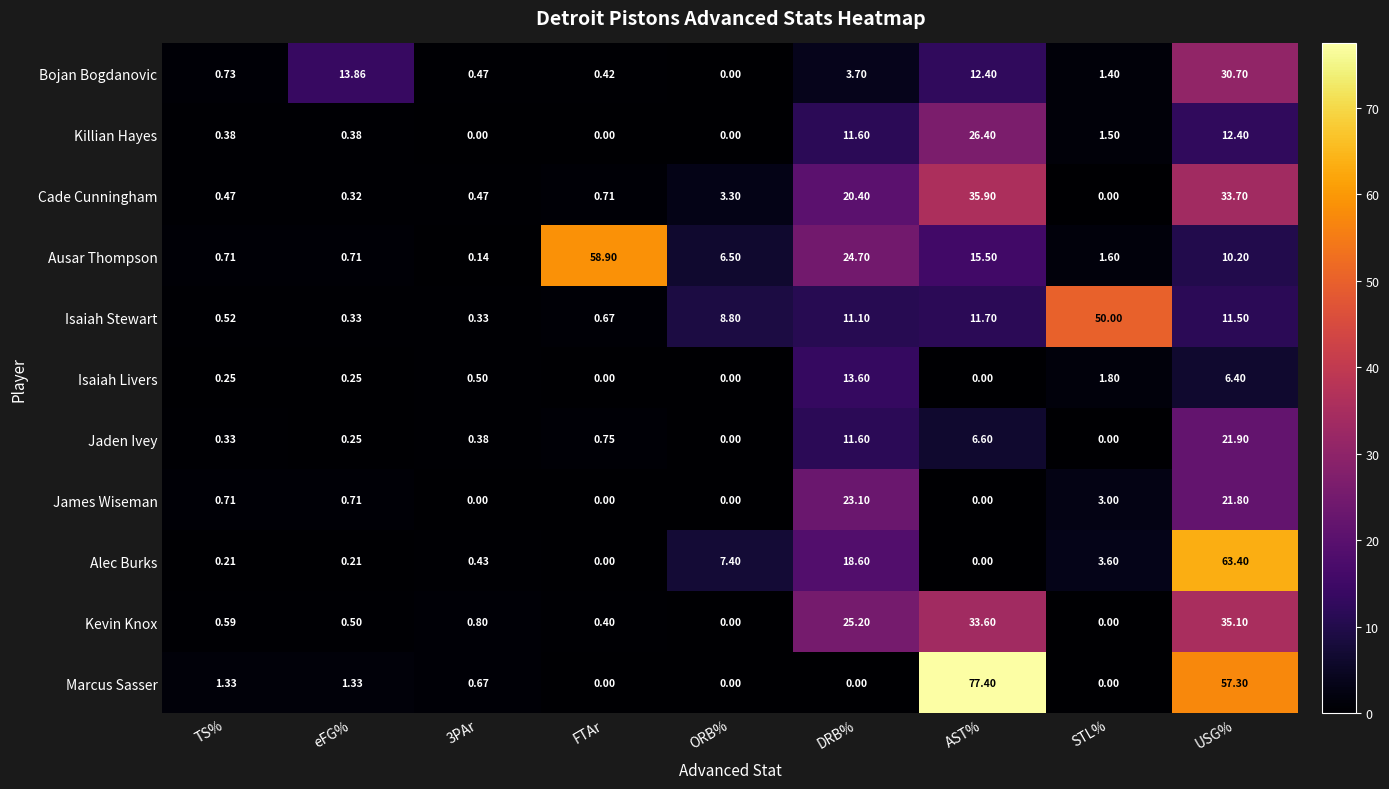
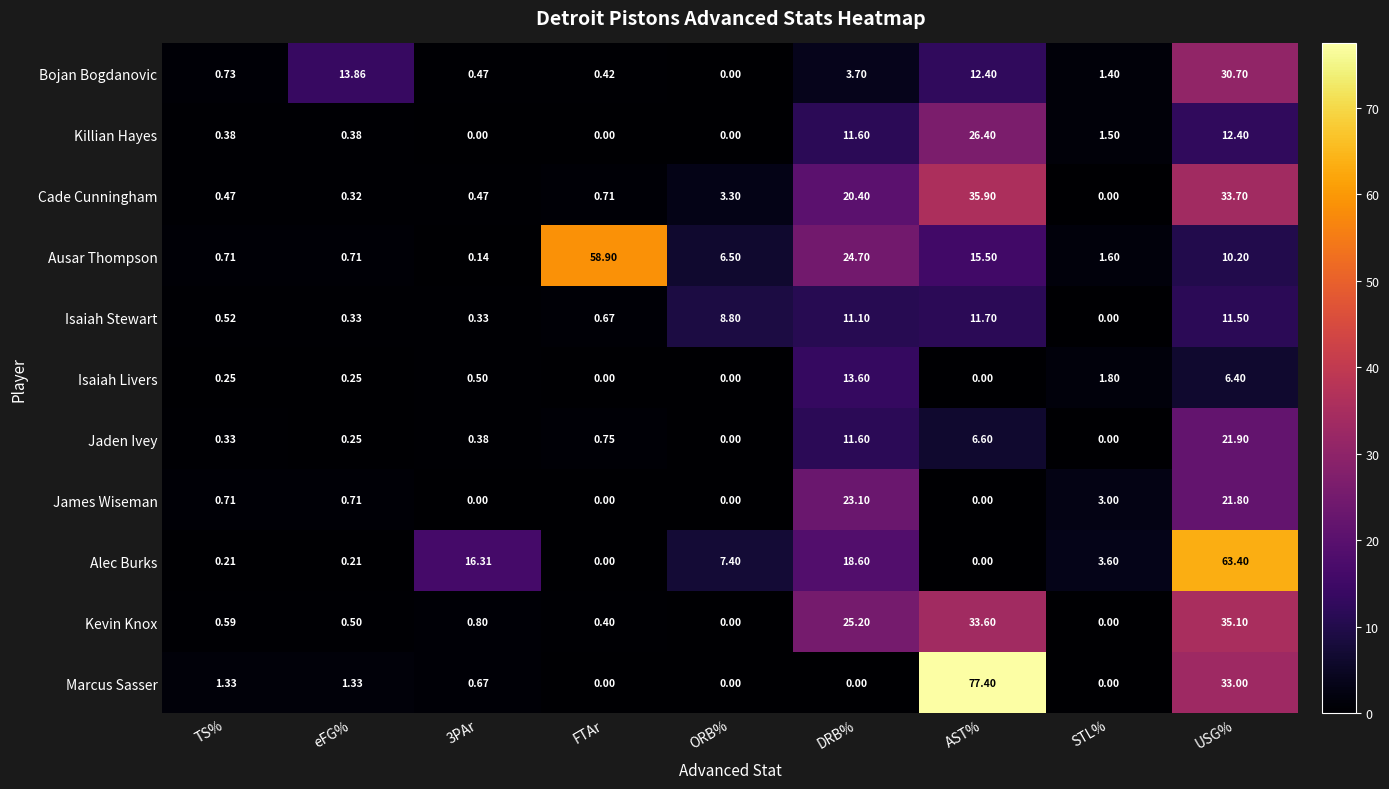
Isaiah Stewart, STL%: 50.00 -> 0.00
Alec Burks, 3PAr: 0.43 -> 16.31
Marcus Sasser, USG%: 57.30 -> 33.00
